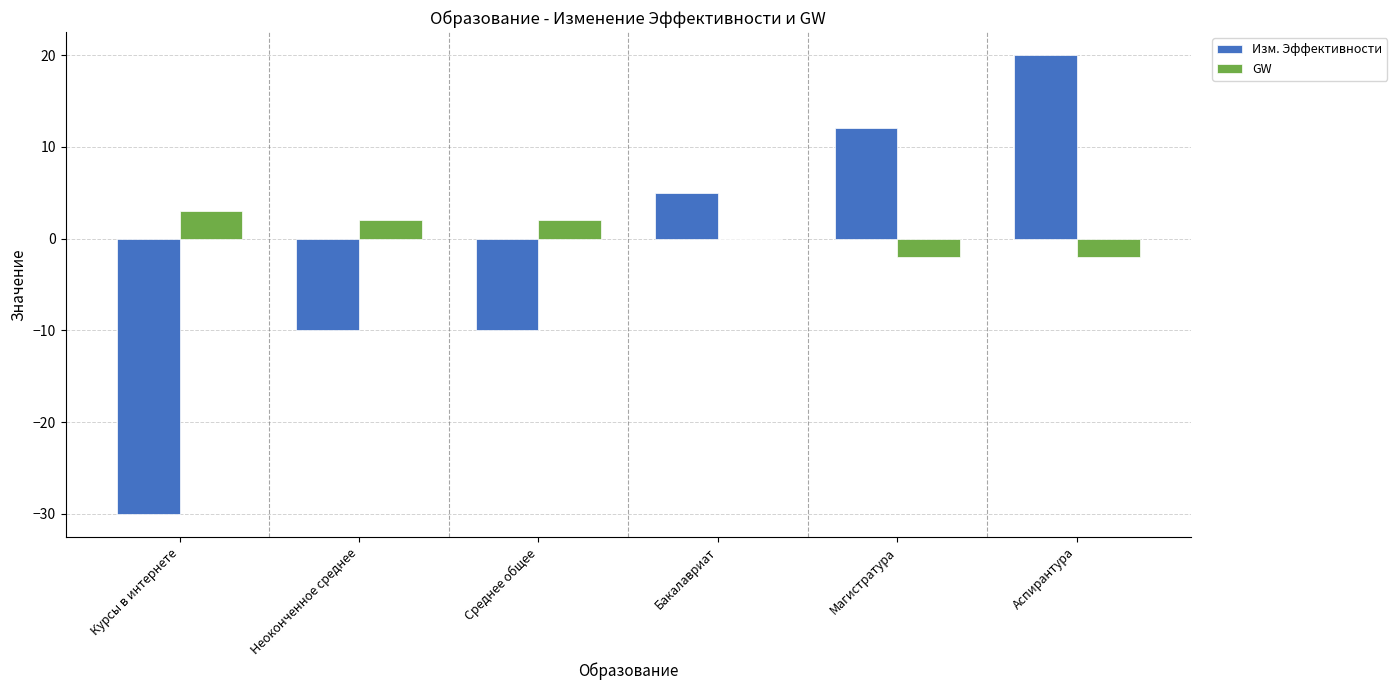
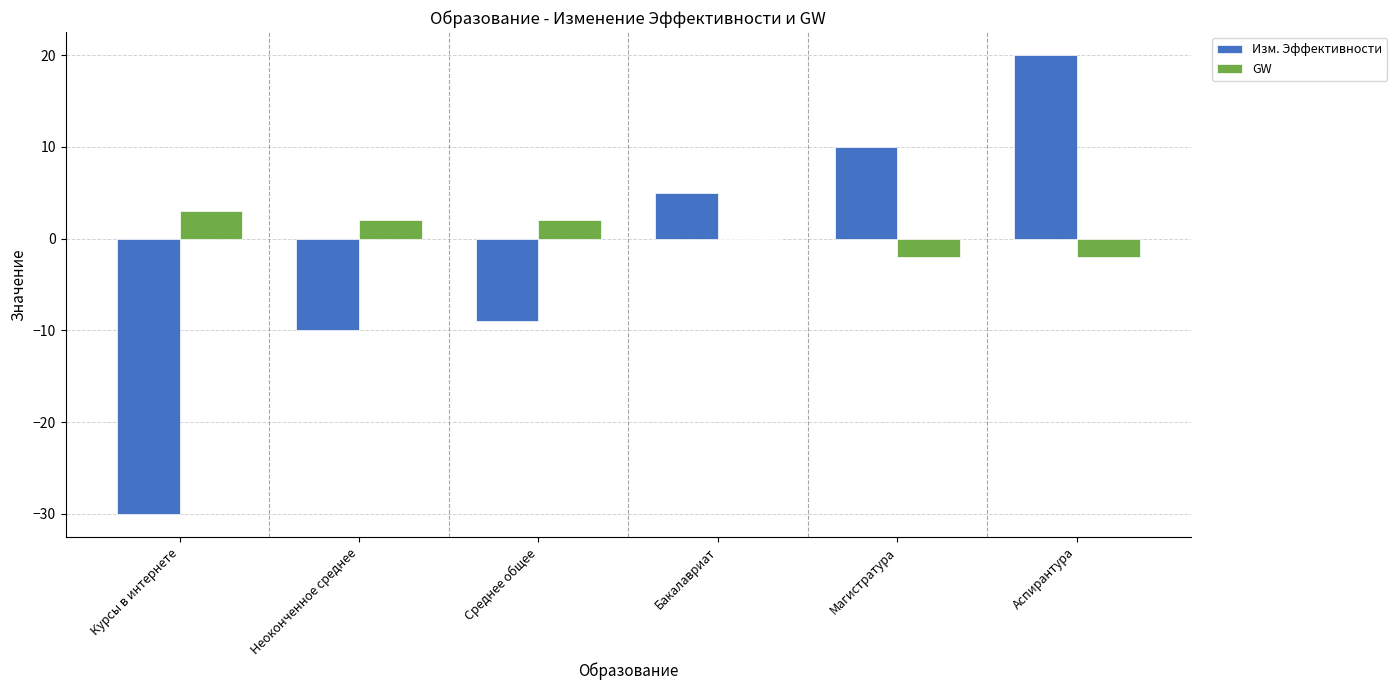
Изм. Эффективности, Среднее общее: -10 -> -9
Изм. Эффективности, Магистратура: 12 -> 10
